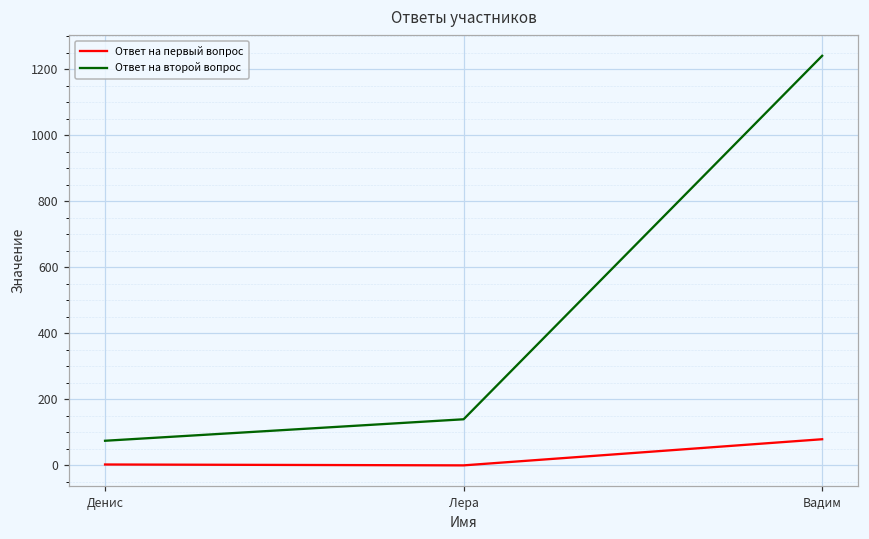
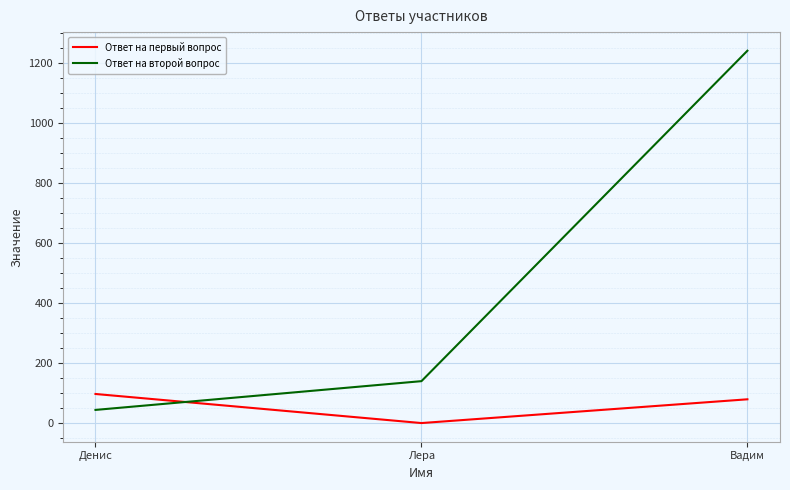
Ответ на первый вопрос, Денис: 0 -> 100
Ответ на второй вопрос, Денис: 70 -> 40
